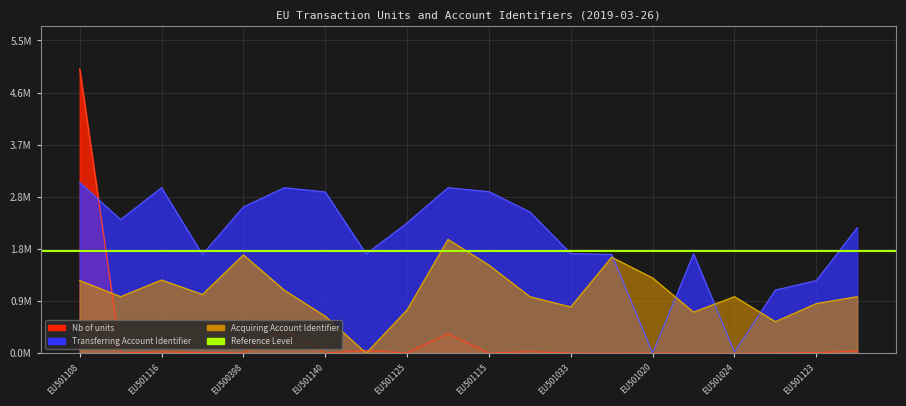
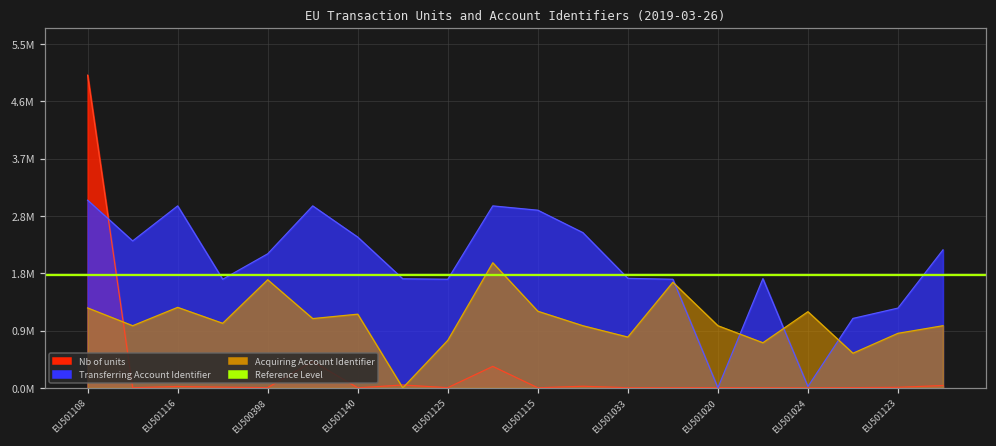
Transferring Account Identifier, EU500398: 2600000 -> 2100000
Transferring Account Identifier, EU501140: 2800000 -> 2400000
Acquiring Account Identifier, EU501140: 600000 -> 1200000
Transferring Account Identifier, EU501125: 2300000 -> 1700000
Acquiring Account Identifier, EU501115: 1500000 -> 1200000
Acquiring Account Identifier, EU501020: 1300000 -> 1000000
Acquiring Account Identifier, EU501024: 1000000 -> 1200000
